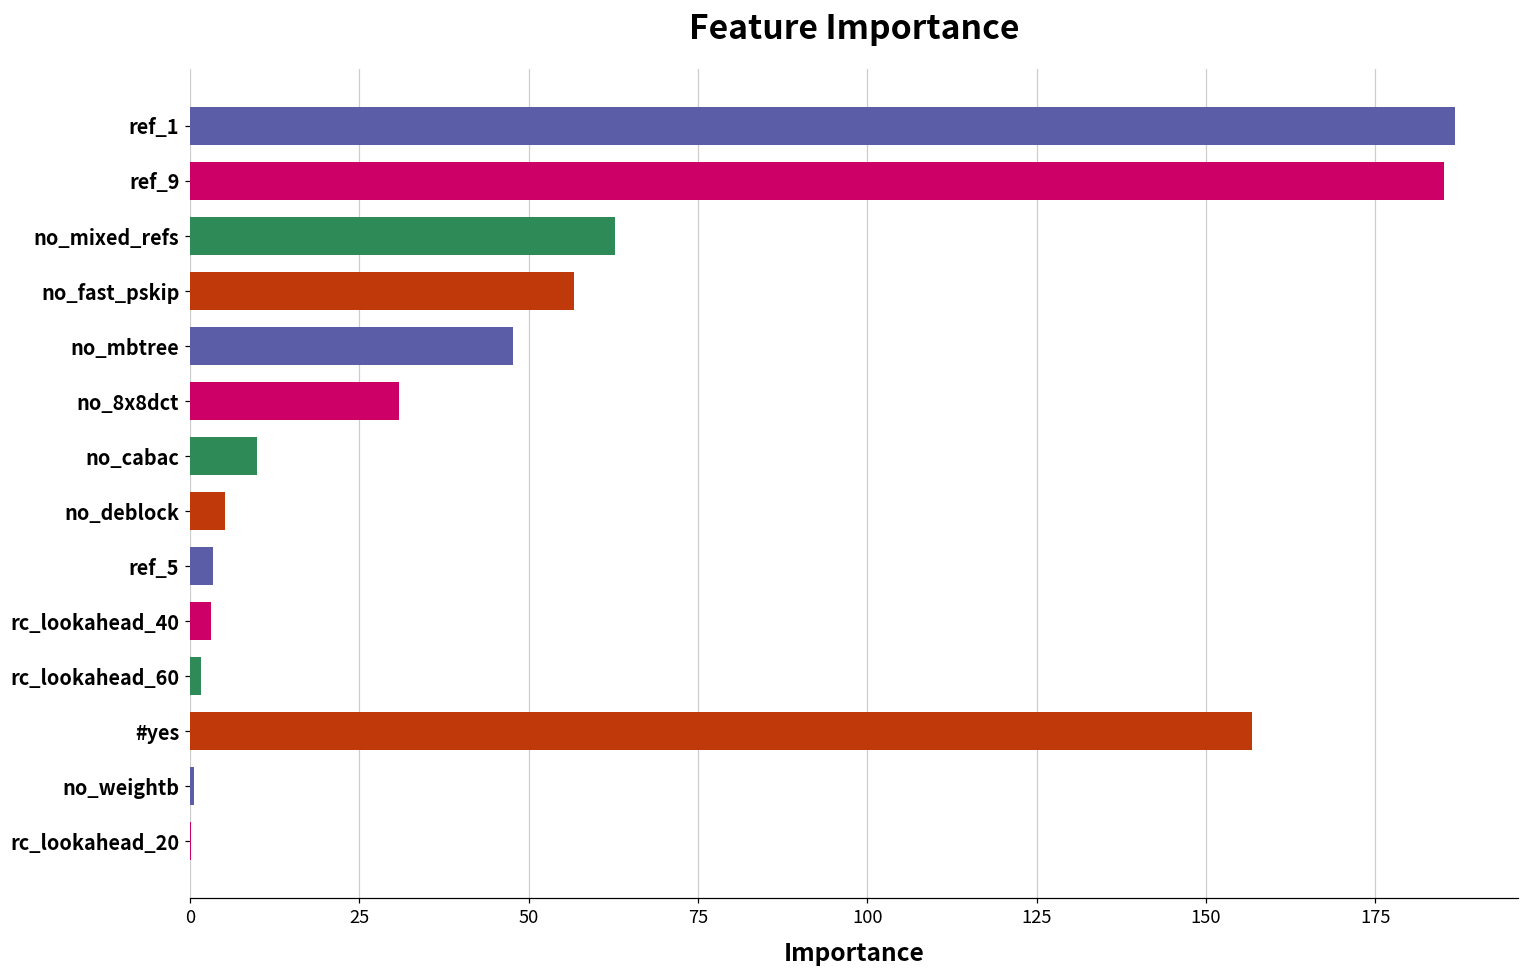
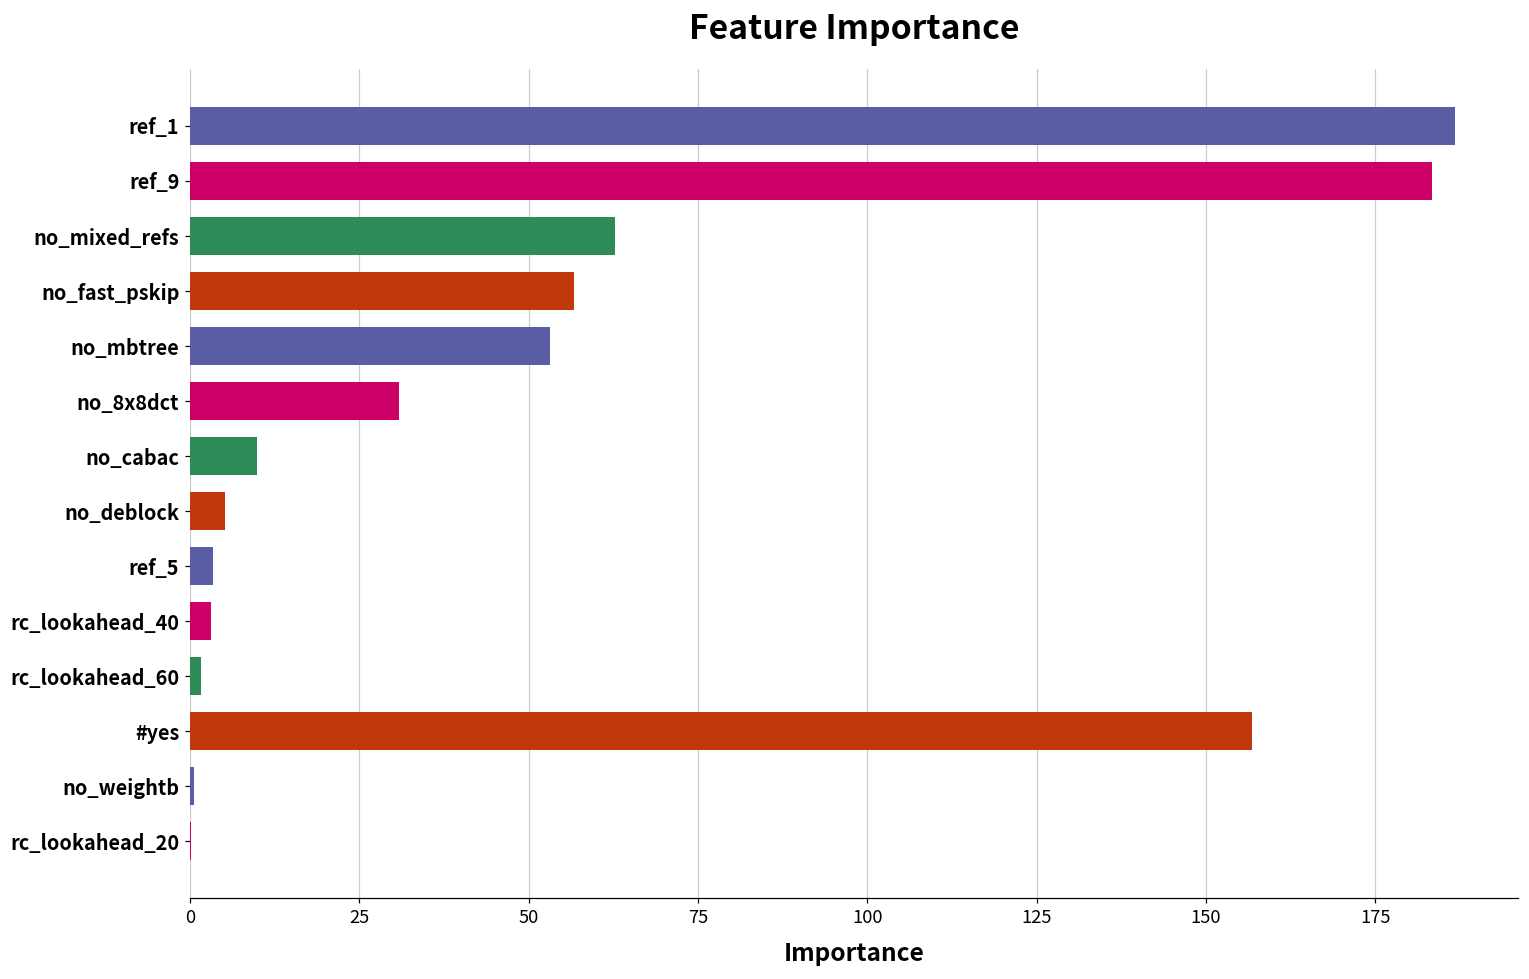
ref_9: 185 -> 183
no_mbtree: 48 -> 53
